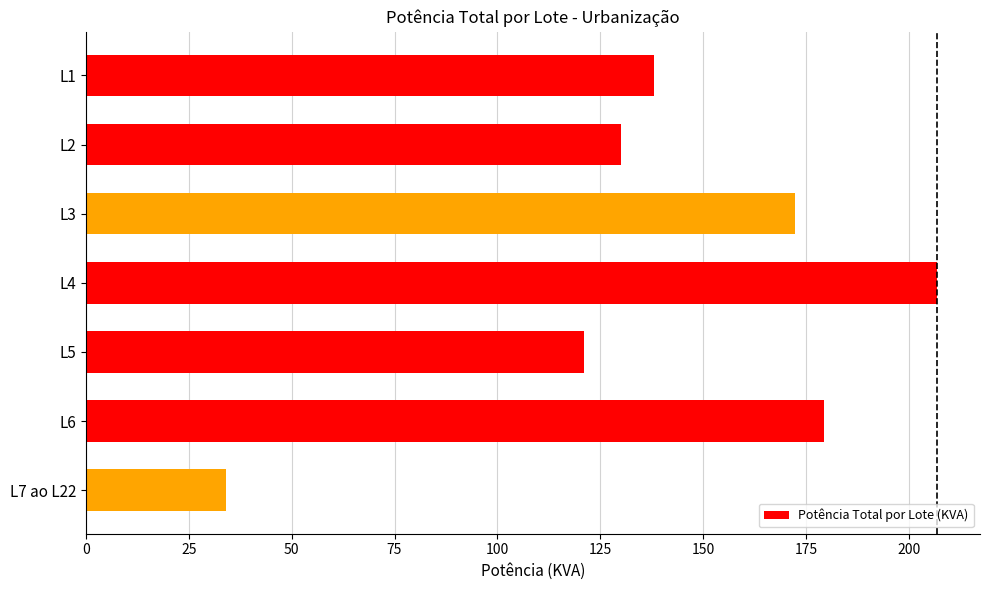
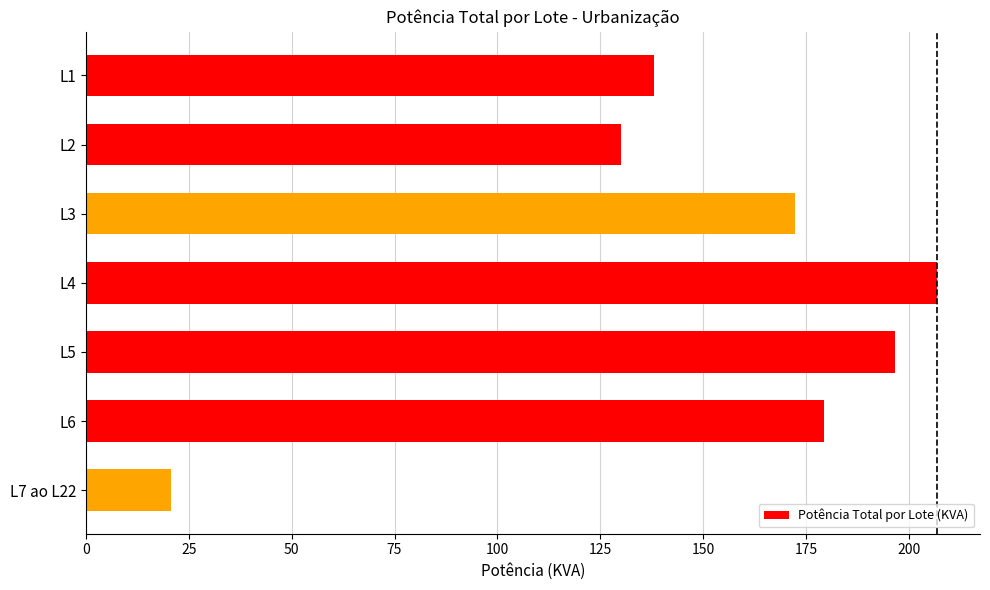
L5: 121 -> 197
L7 ao L22: 34 -> 21
